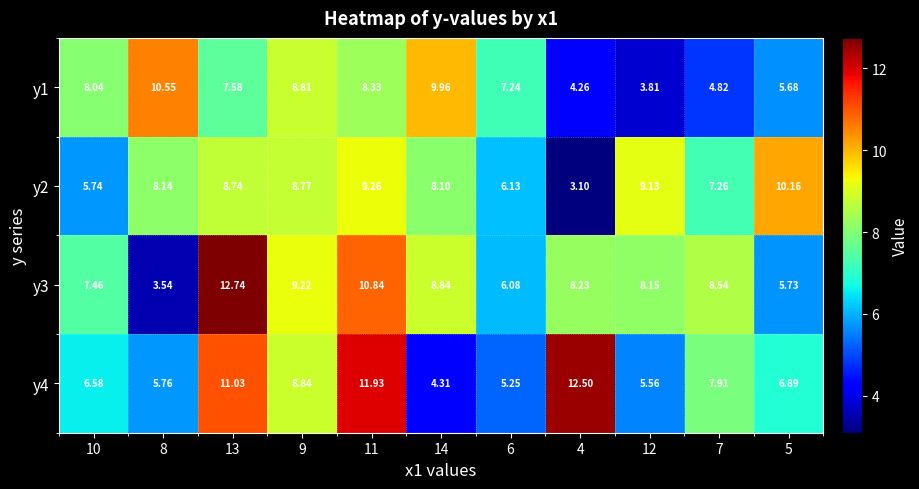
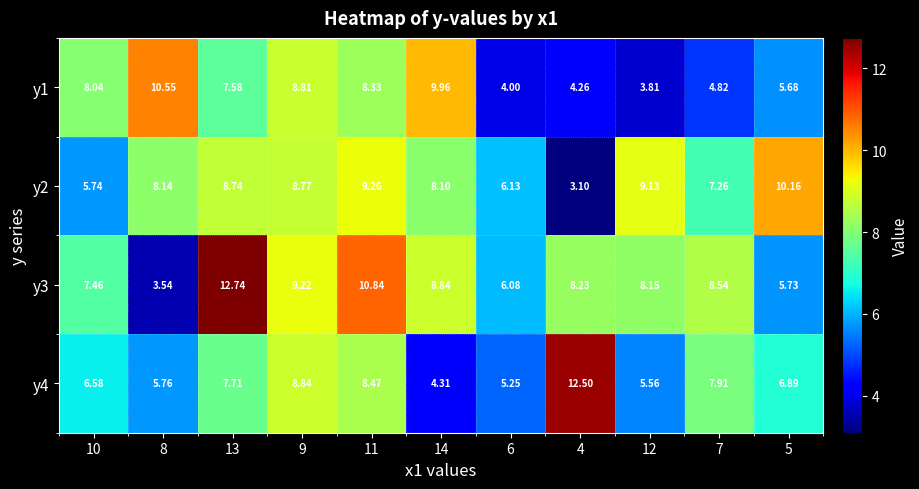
y1, 6: 7.24 -> 4.00
y4, 13: 11.03 -> 7.71
y4, 11: 11.93 -> 8.47
